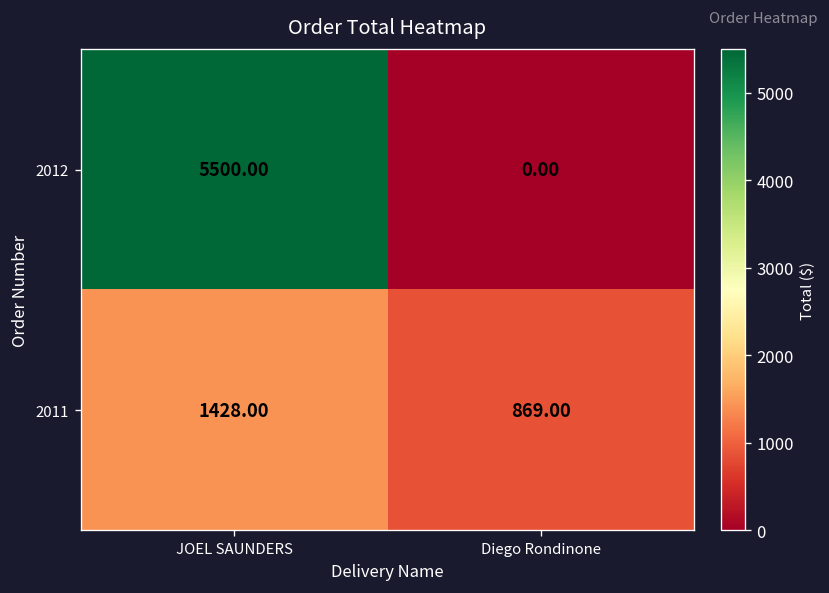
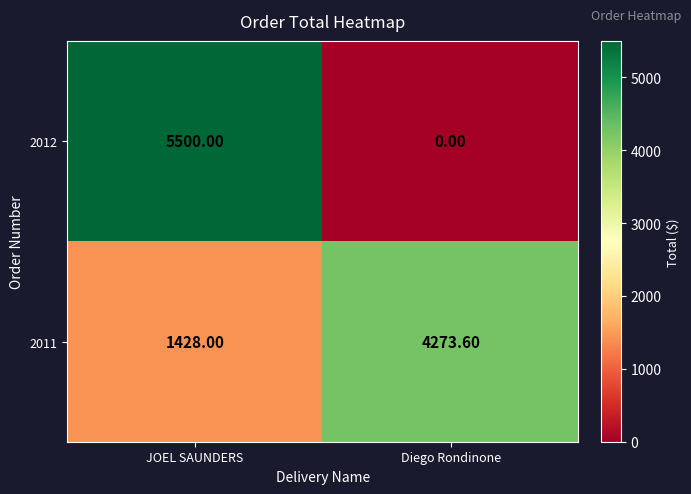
2011, Diego Rondinone: 869.00 -> 4273.60
